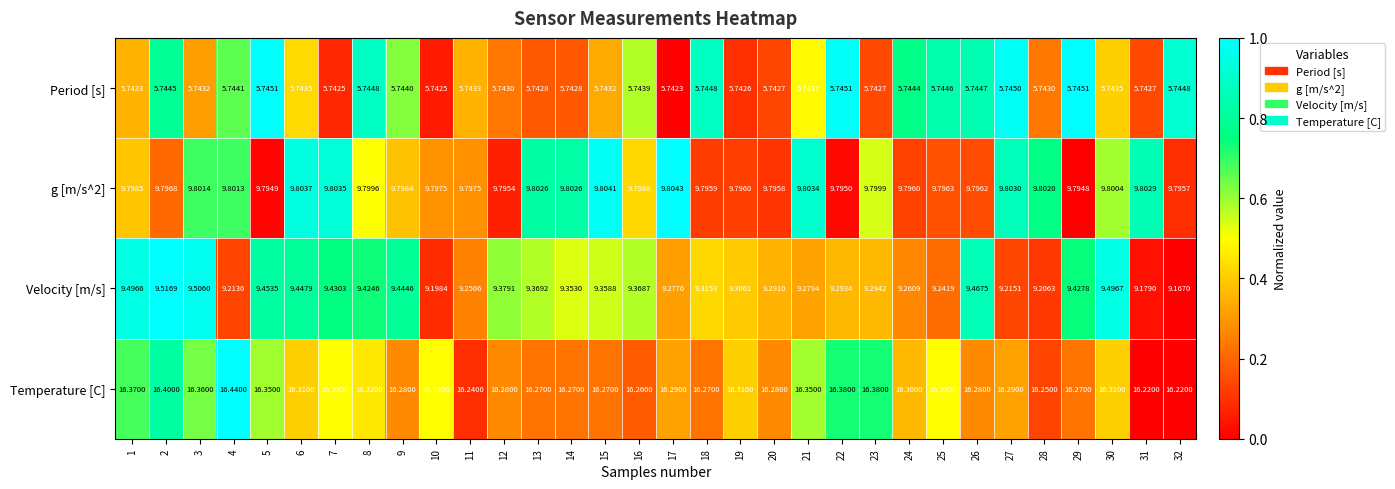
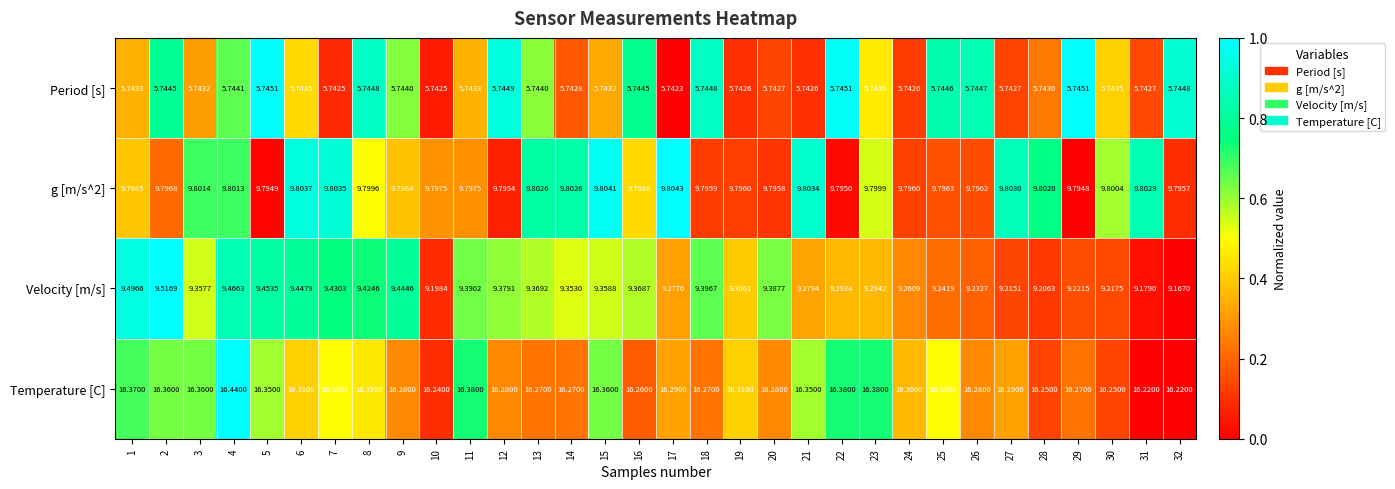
Period [s], 12: 5.7430 -> 5.7449
Period [s], 13: 5.7428 -> 5.7440
Period [s], 16: 5.7439 -> 5.7445
Period [s], 21: 5.7437 -> 5.7426
Period [s], 23: 5.7427 -> 5.7436
Period [s], 24: 5.7444 -> 5.7426
Period [s], 27: 5.7450 -> 5.7427
Velocity [m/s], 3: 9.5060 -> 9.3577
Velocity [m/s], 4: 9.2136 -> 9.4663
Velocity [m/s], 11: 9.2566 -> 9.3902
Velocity [m/s], 18: 9.3153 -> 9.3967
Velocity [m/s], 20: 9.2910 -> 9.3877
Velocity [m/s], 26: 9.4675 -> 9.2327
Velocity [m/s], 29: 9.4278 -> 9.2215
Velocity [m/s], 30: 9.4967 -> 9.2175
Temperature [C], 2: 16.4000 -> 16.3600
Temperature [C], 10: 16.3300 -> 16.2400
Temperature [C], 11: 16.2400 -> 16.3800
Temperature [C], 15: 16.2700 -> 16.3600
Temperature [C], 30: 16.3100 -> 16.2500
